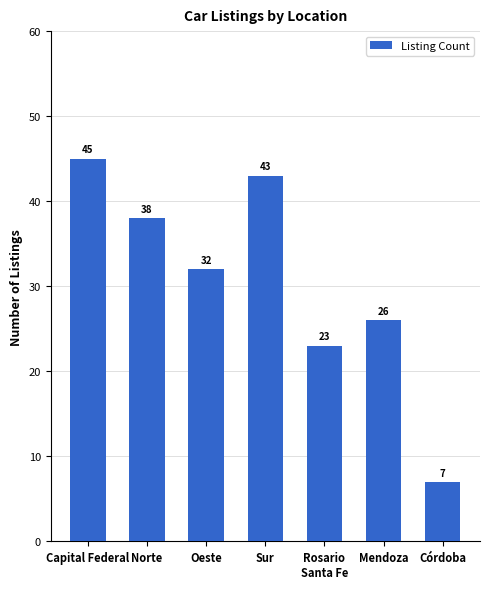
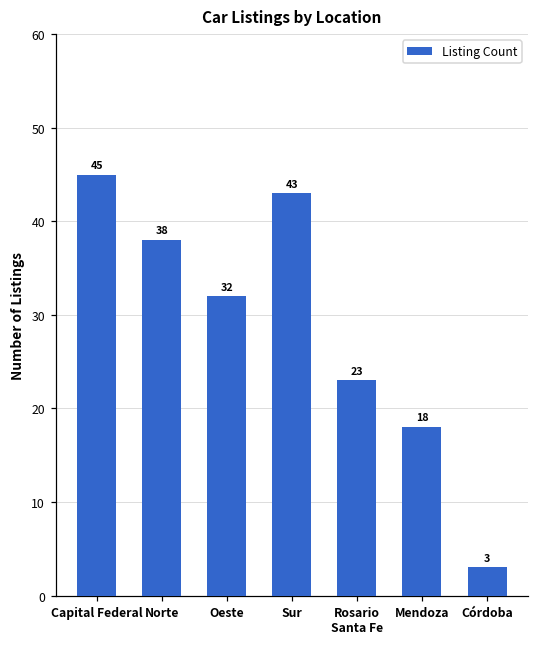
Mendoza: 26 -> 18
Córdoba: 7 -> 3
